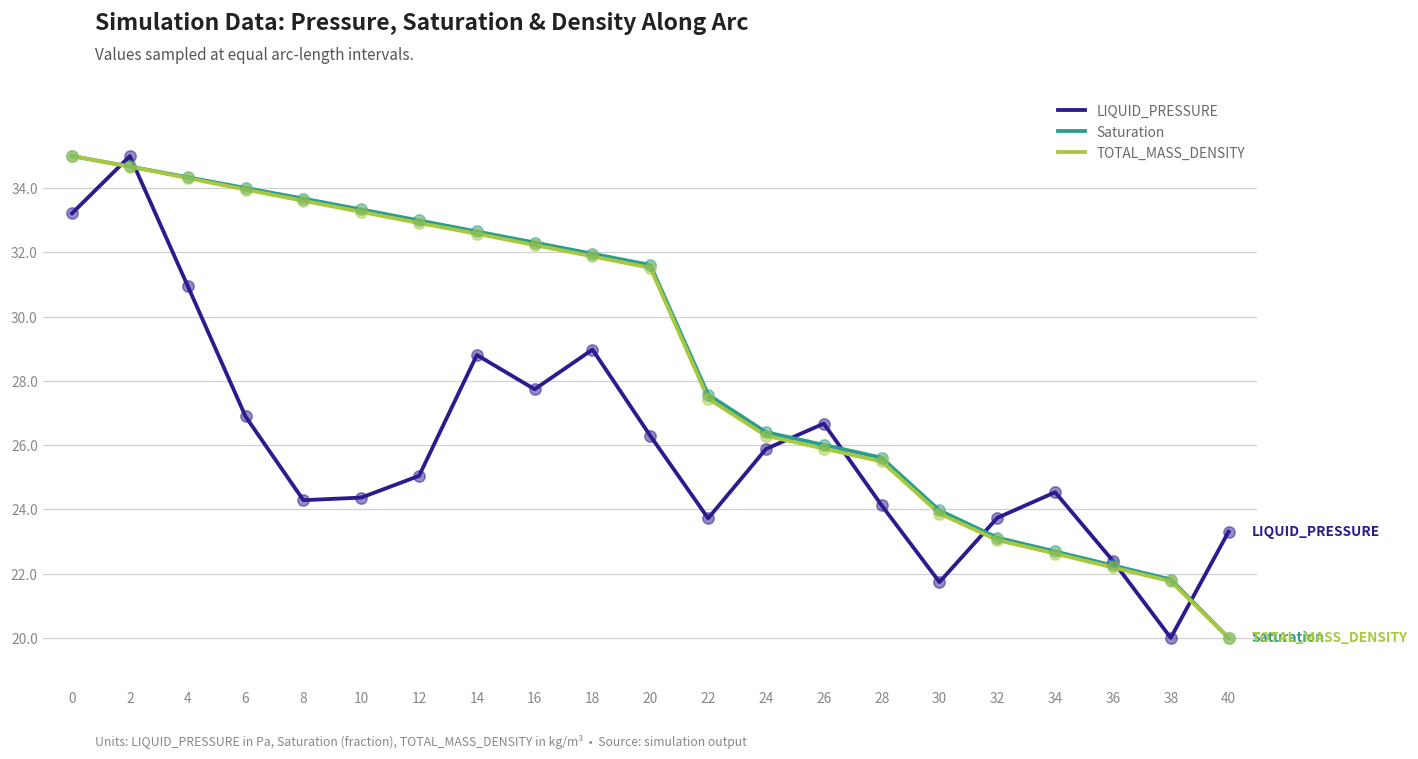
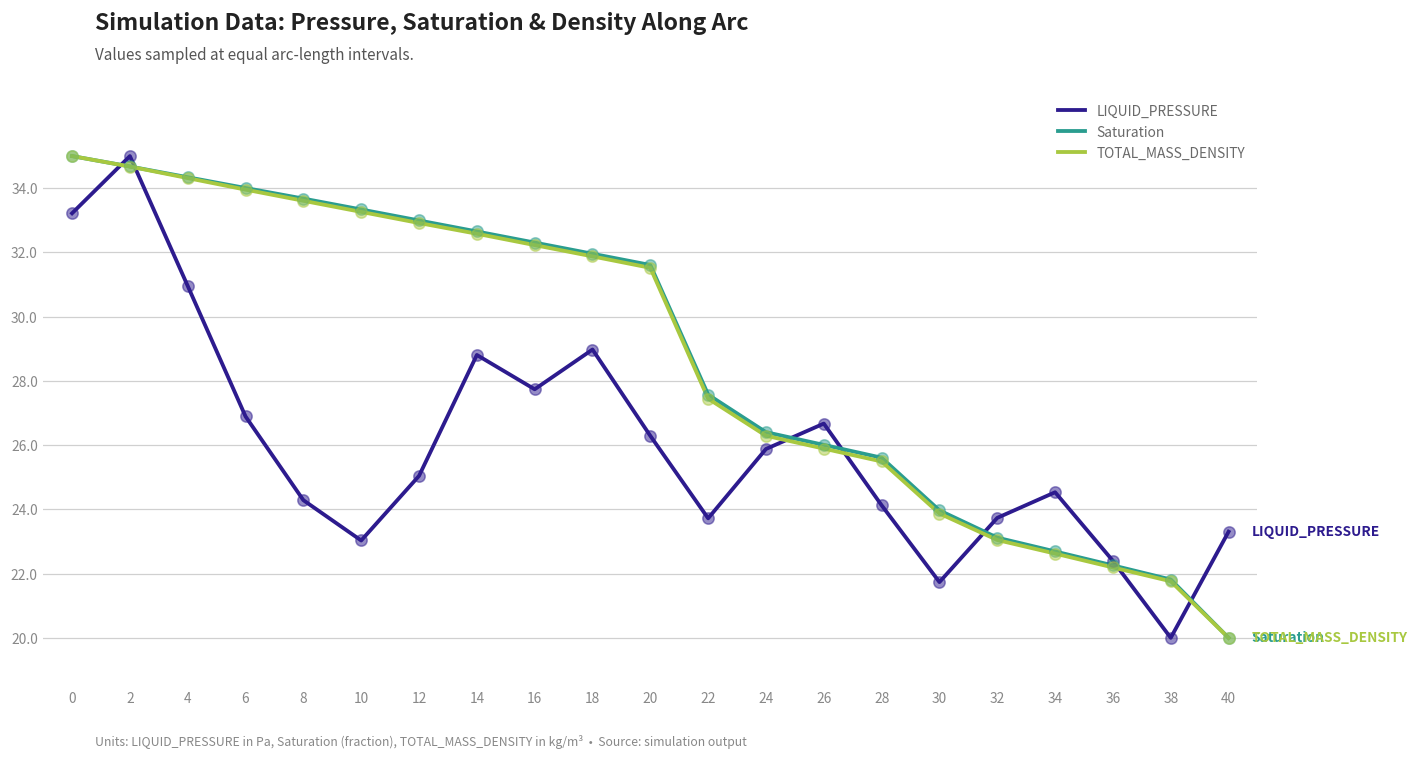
LIQUID_PRESSURE, 10: 24.4 -> 23.0
